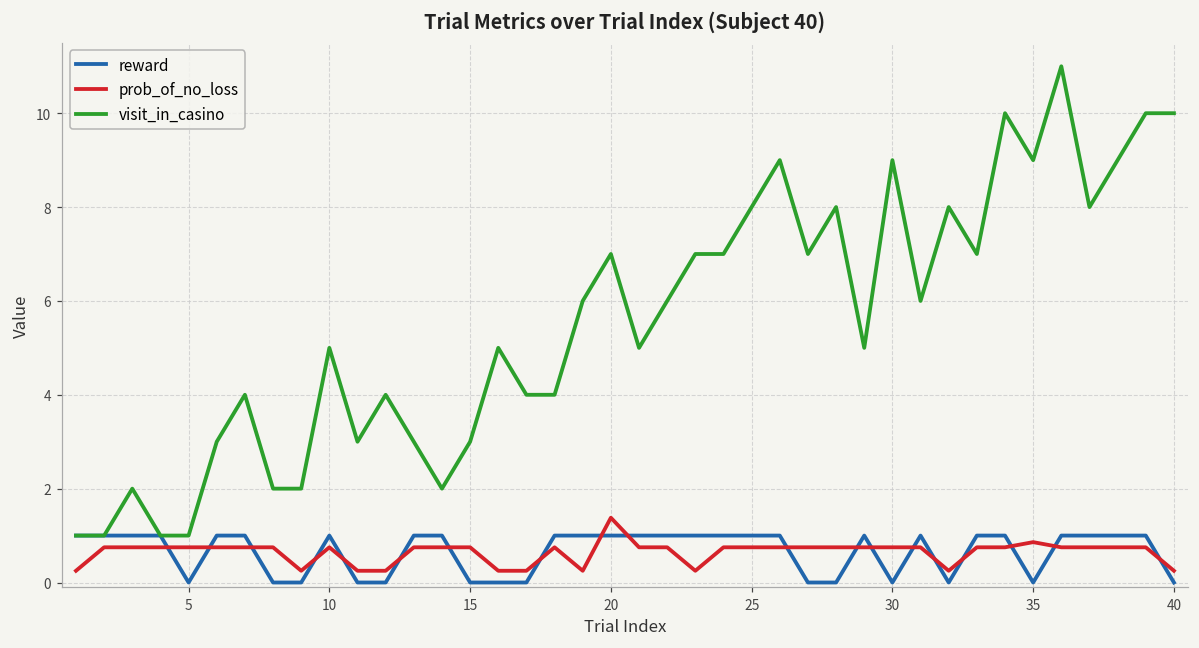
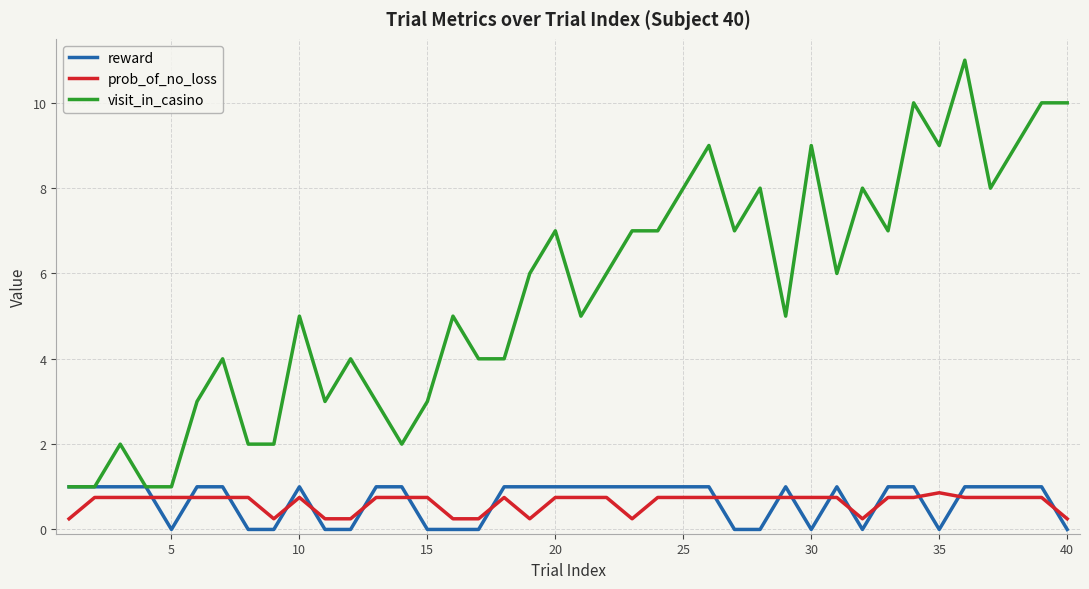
prob_of_no_loss, 20: 1.4 -> 0.8
